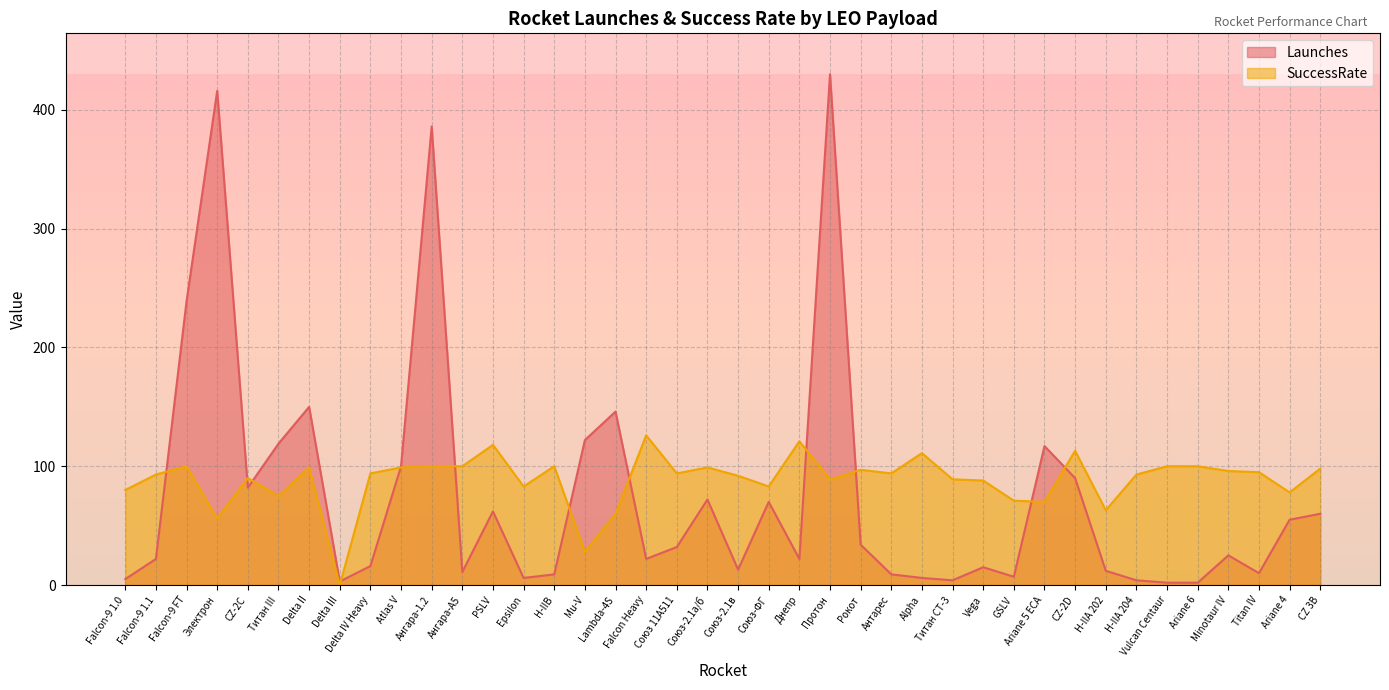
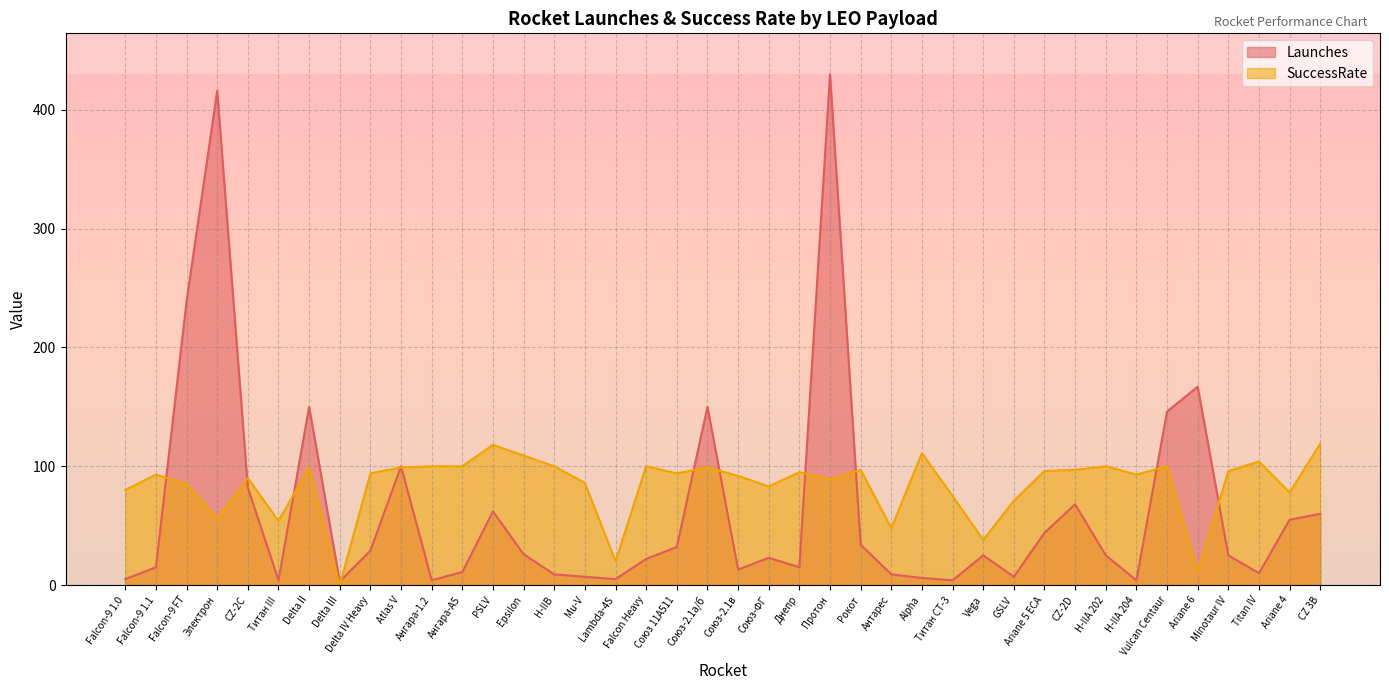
Launches, Falcon-9 1.1: 22 -> 15
SuccessRate, Falcon-9 FT: 100 -> 85
Launches, Титан III: 119 -> 4
SuccessRate, Титан III: 75 -> 54
Launches, Delta IV Heavy: 16 -> 29
Launches, Ангара-1.2: 386 -> 4
Launches, Epsilon: 6 -> 26
SuccessRate, Epsilon: 83 -> 109
Launches, Mu-V: 122 -> 7
SuccessRate, Mu-V: 28 -> 86
Launches, Lambda-4S: 146 -> 5
SuccessRate, Lambda-4S: 60 -> 20
SuccessRate, Falcon Heavy: 126 -> 100
Launches, Союз-2.1а/б: 72 -> 150
Launches, Союз-ФГ: 70 -> 23
Launches, Днепр: 22 -> 15
SuccessRate, Днепр: 121 -> 95
SuccessRate, Антарес: 94 -> 48
SuccessRate, Титан СТ-3: 89 -> 75
Launches, Vega: 15 -> 25
SuccessRate, Vega: 88 -> 38
Launches, Ariane 5 ECA: 117 -> 44
SuccessRate, Ariane 5 ECA: 70 -> 96
Launches, CZ-2D: 90 -> 68
SuccessRate, CZ-2D: 113 -> 97
Launches, H-IIA 202: 12 -> 25
SuccessRate, H-IIA 202: 63 -> 100
Launches, Vulcan Centaur: 2 -> 146
Launches, Ariane 6: 2 -> 167
SuccessRate, Ariane 6: 100 -> 11
SuccessRate, Titan IV: 95 -> 104
SuccessRate, CZ 3B: 98 -> 119
